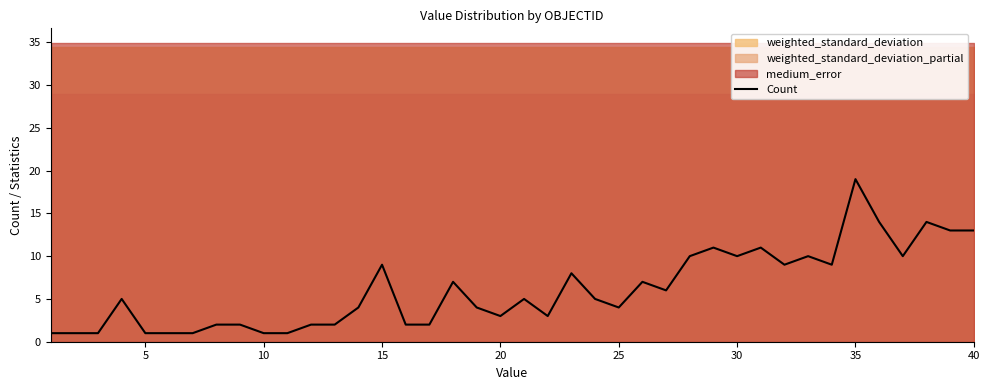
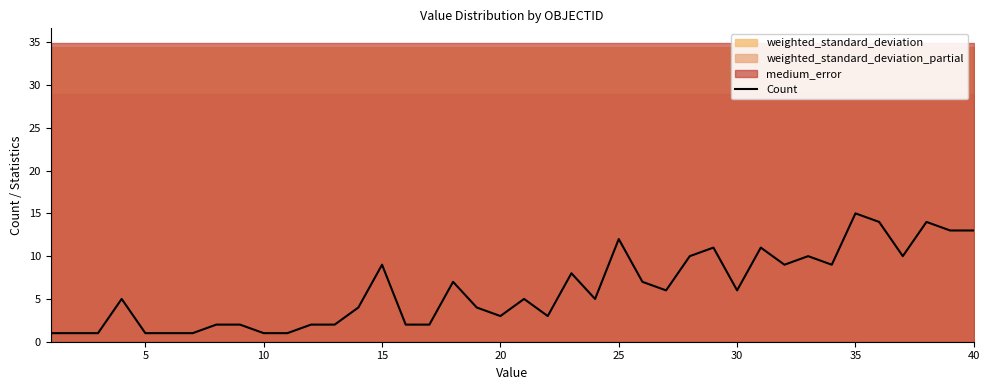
Count, 25: 4 -> 12
Count, 30: 10 -> 6
Count, 35: 19 -> 15
